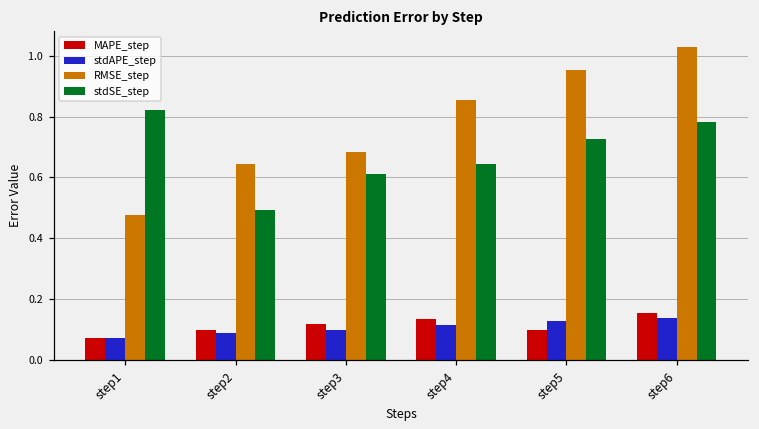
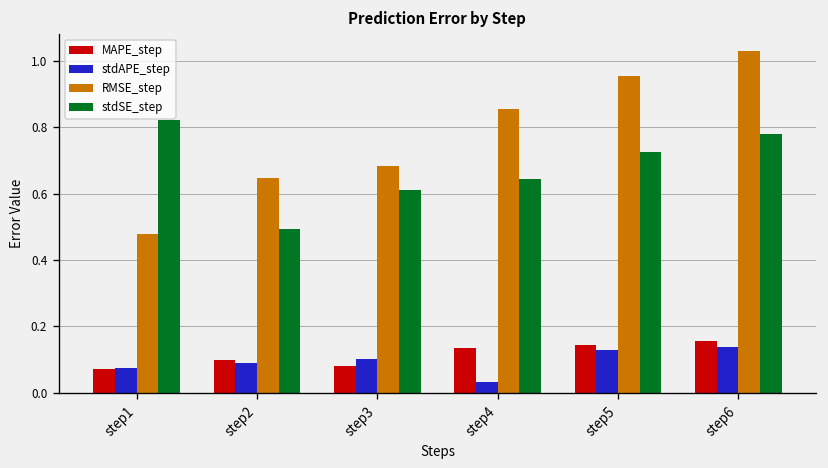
MAPE_step, step3: 0.12 -> 0.08
stdAPE_step, step4: 0.11 -> 0.03
MAPE_step, step5: 0.10 -> 0.14
